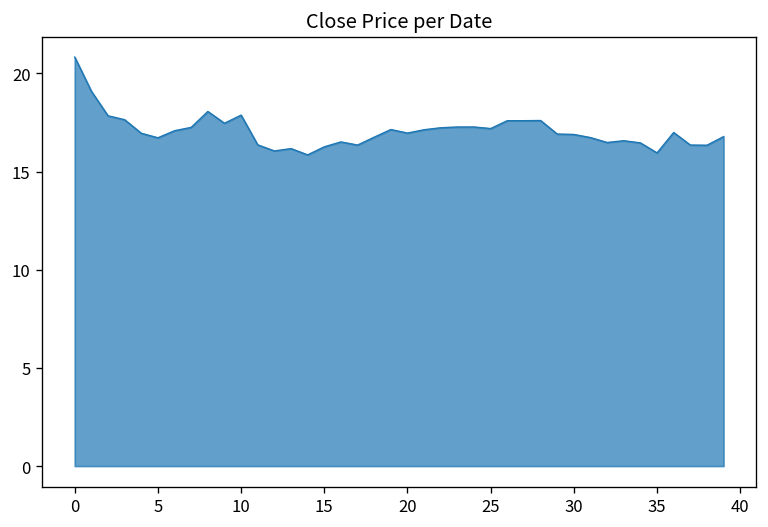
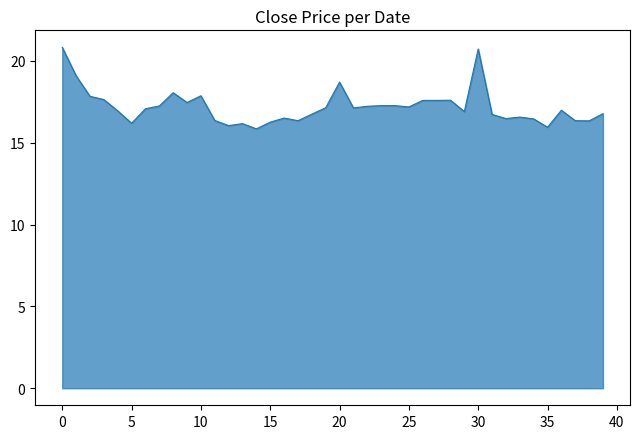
5: 16.7 -> 16.2
20: 17.0 -> 18.7
30: 16.9 -> 20.7
